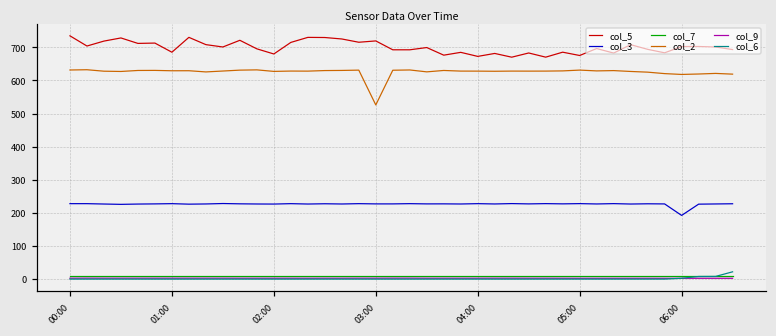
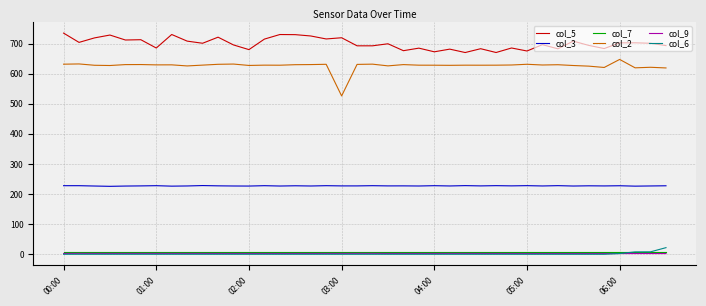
col_3, 06:00: 190 -> 230
col_2, 06:00: 620 -> 650
